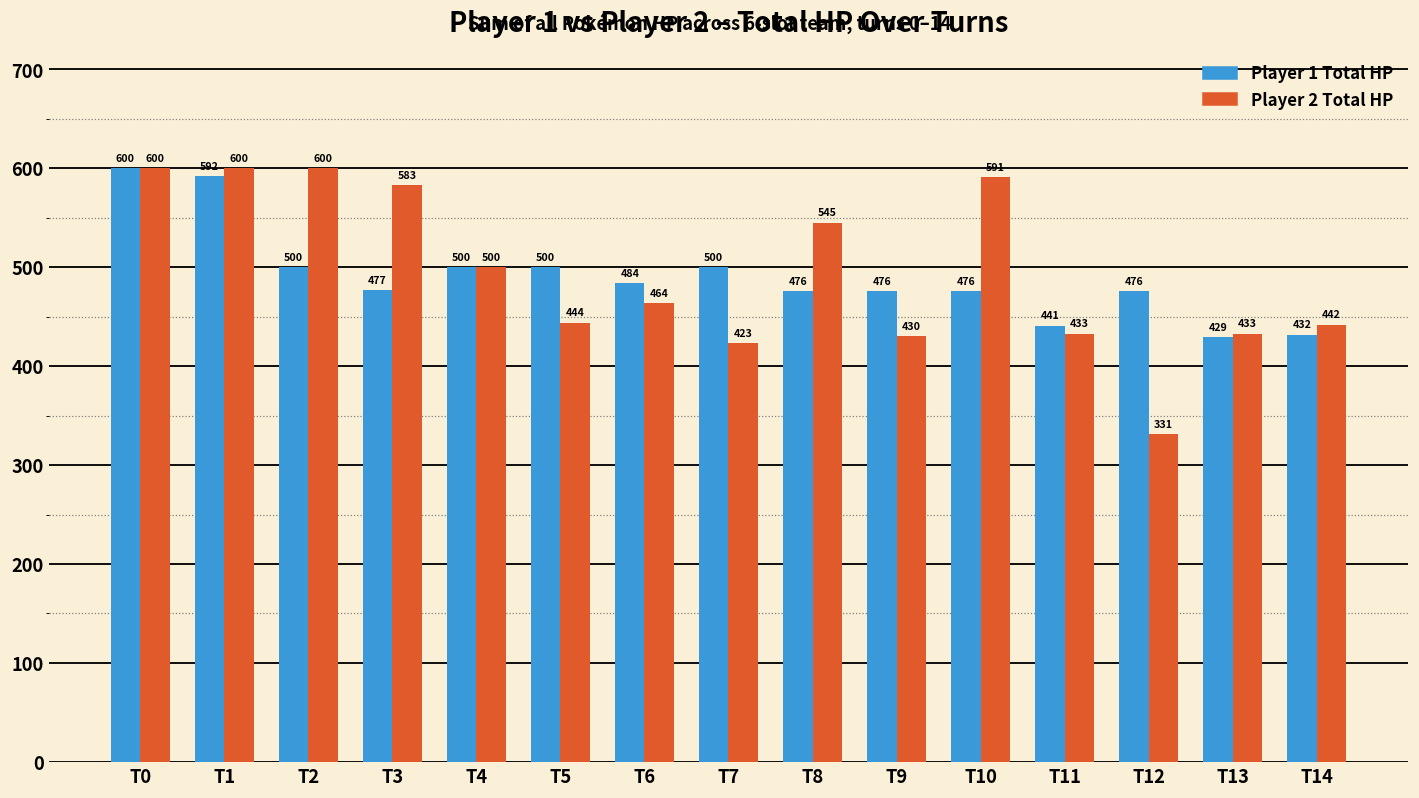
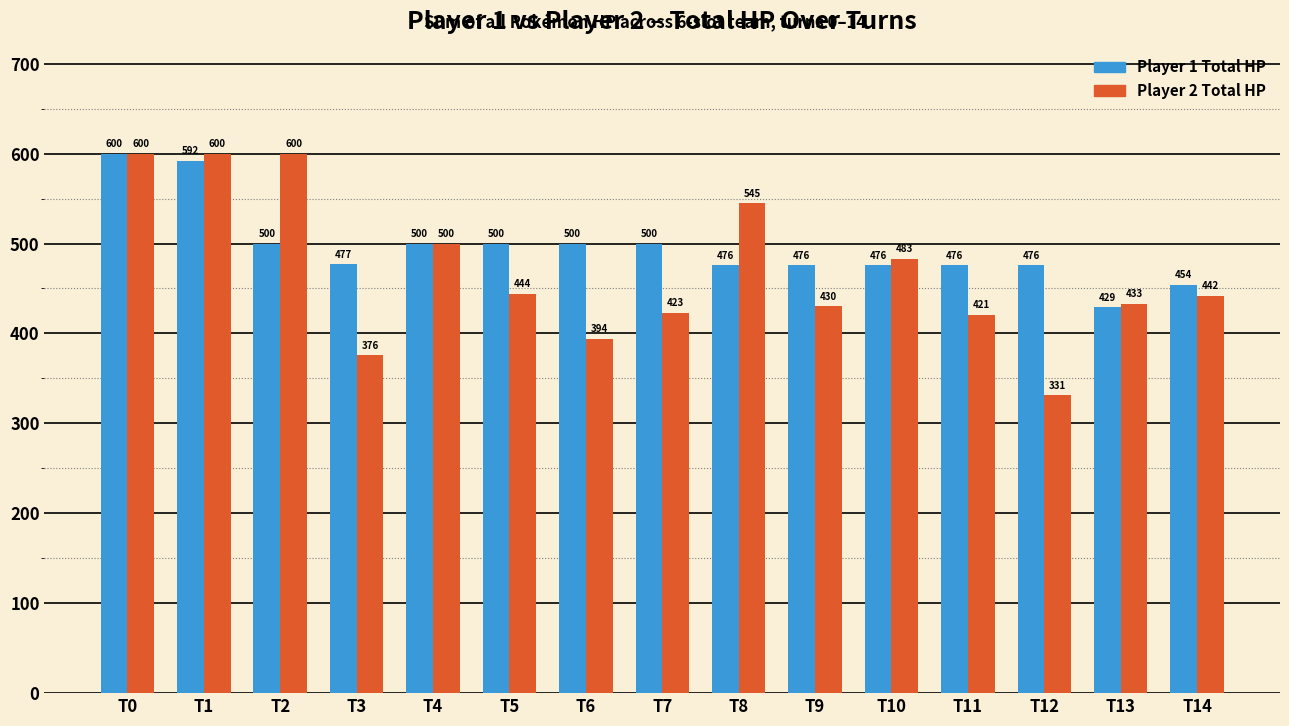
Player 2 Total HP, T3: 583 -> 376
Player 1 Total HP, T6: 484 -> 500
Player 2 Total HP, T6: 464 -> 394
Player 2 Total HP, T10: 591 -> 483
Player 1 Total HP, T11: 441 -> 476
Player 2 Total HP, T11: 433 -> 421
Player 1 Total HP, T14: 432 -> 454
